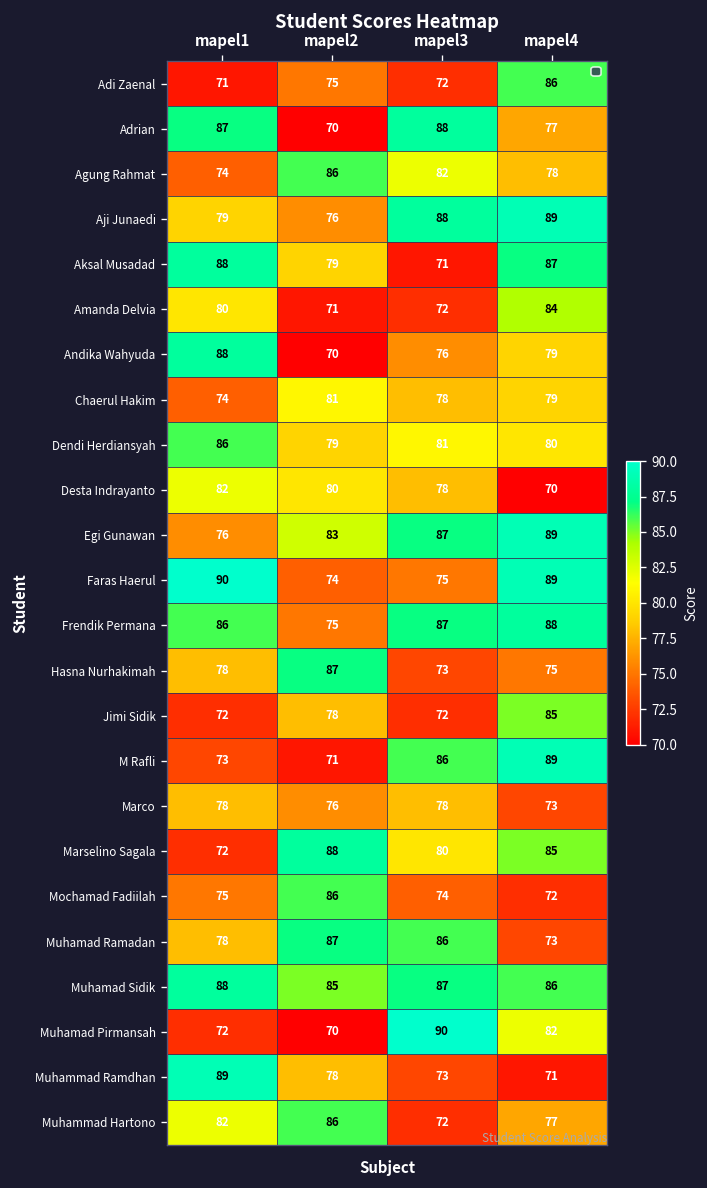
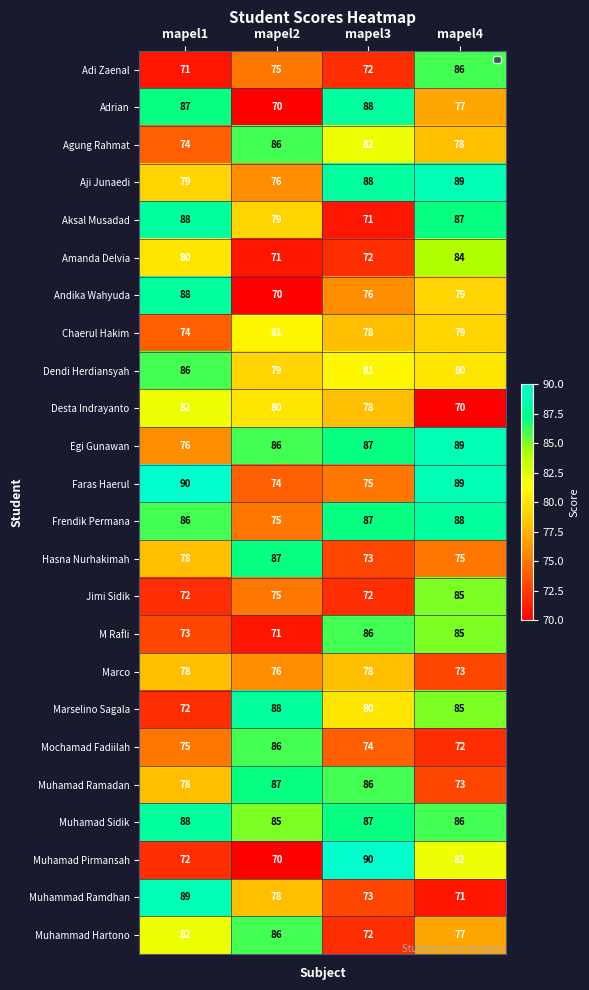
Egi Gunawan, mapel2: 83 -> 86
Jimi Sidik, mapel2: 78 -> 75
M Rafli, mapel4: 89 -> 85
